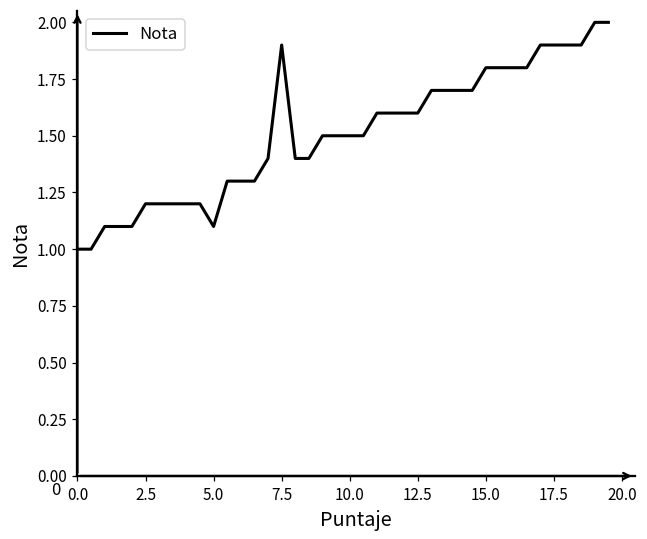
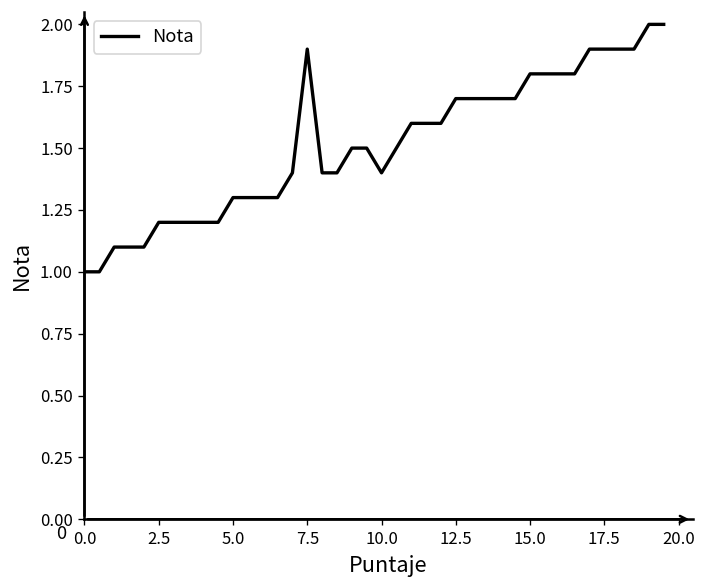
5.0: 1.1 -> 1.3
10.0: 1.5 -> 1.4
12.5: 1.6 -> 1.7
